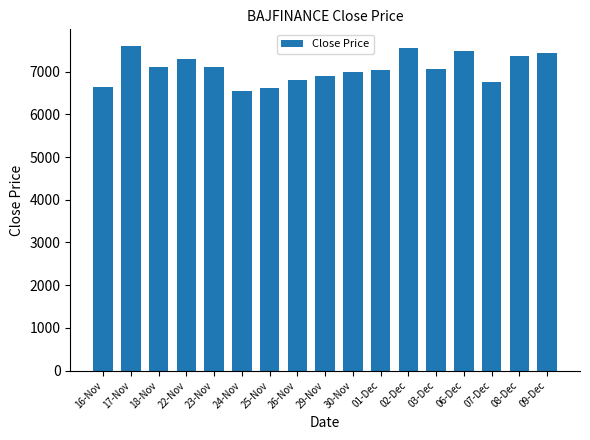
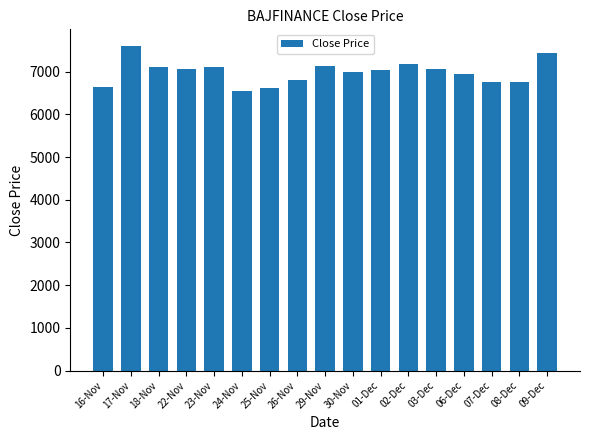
22-Nov: 7300 -> 7100
29-Nov: 6900 -> 7100
02-Dec: 7500 -> 7200
06-Dec: 7500 -> 7000
08-Dec: 7400 -> 6700
